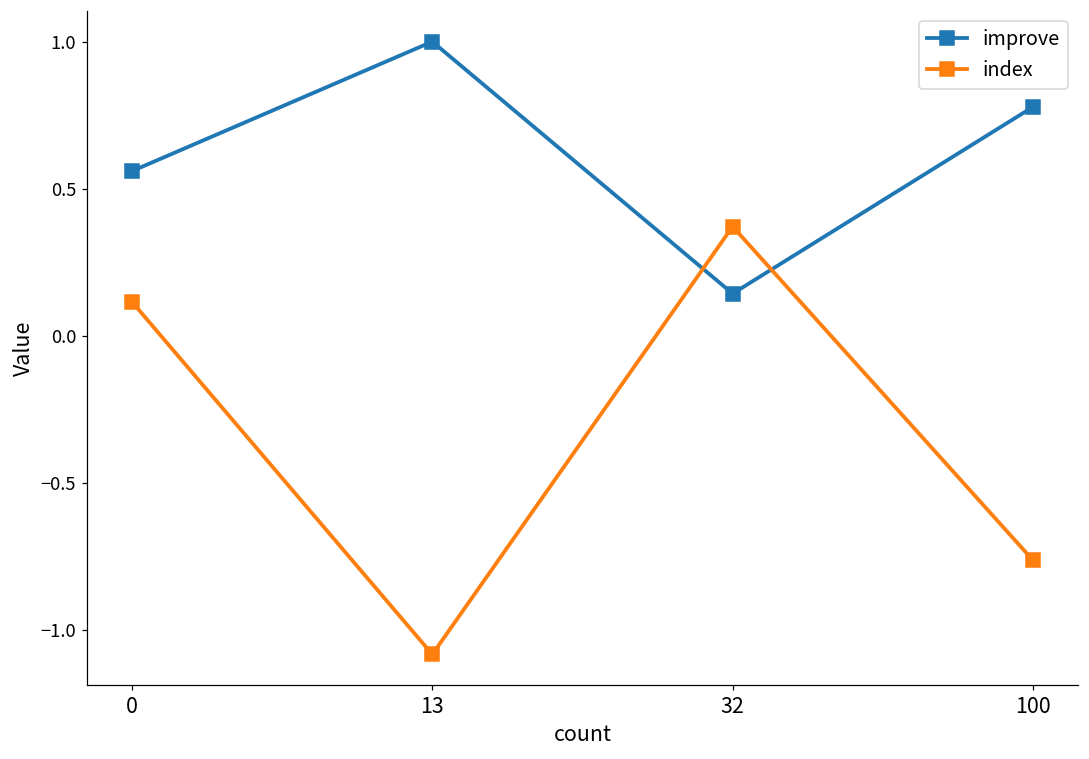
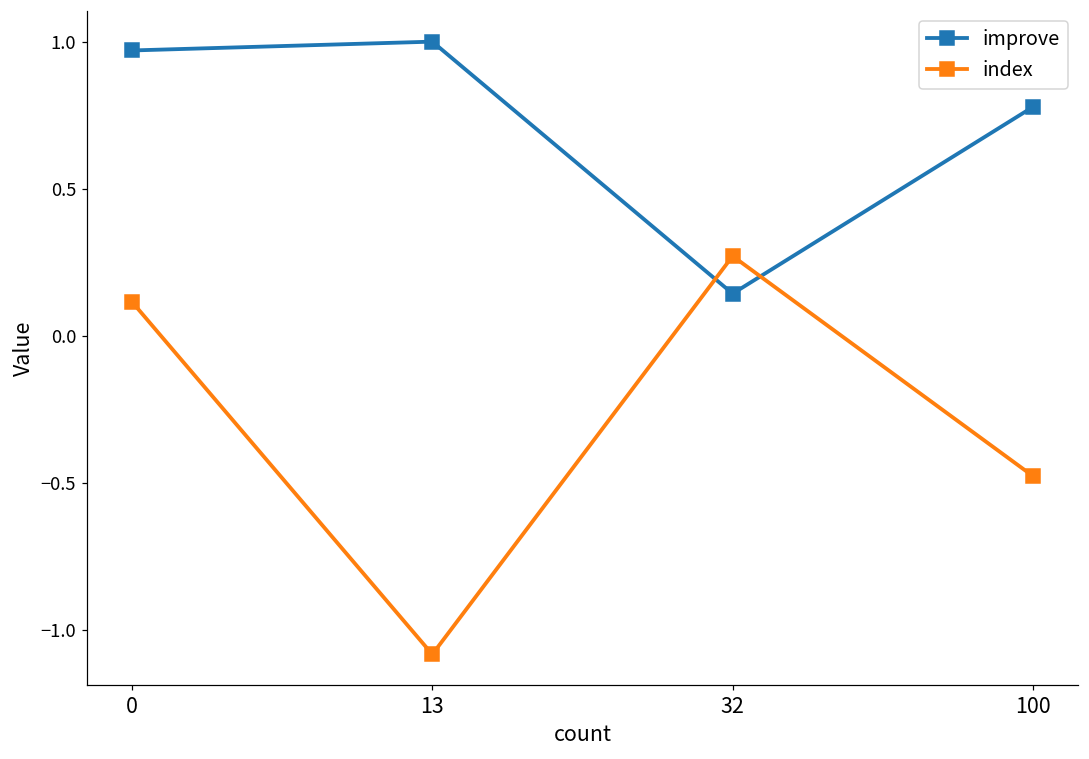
improve, 0: 0.56 -> 0.97
index, 32: 0.37 -> 0.27
index, 100: -0.76 -> -0.48
